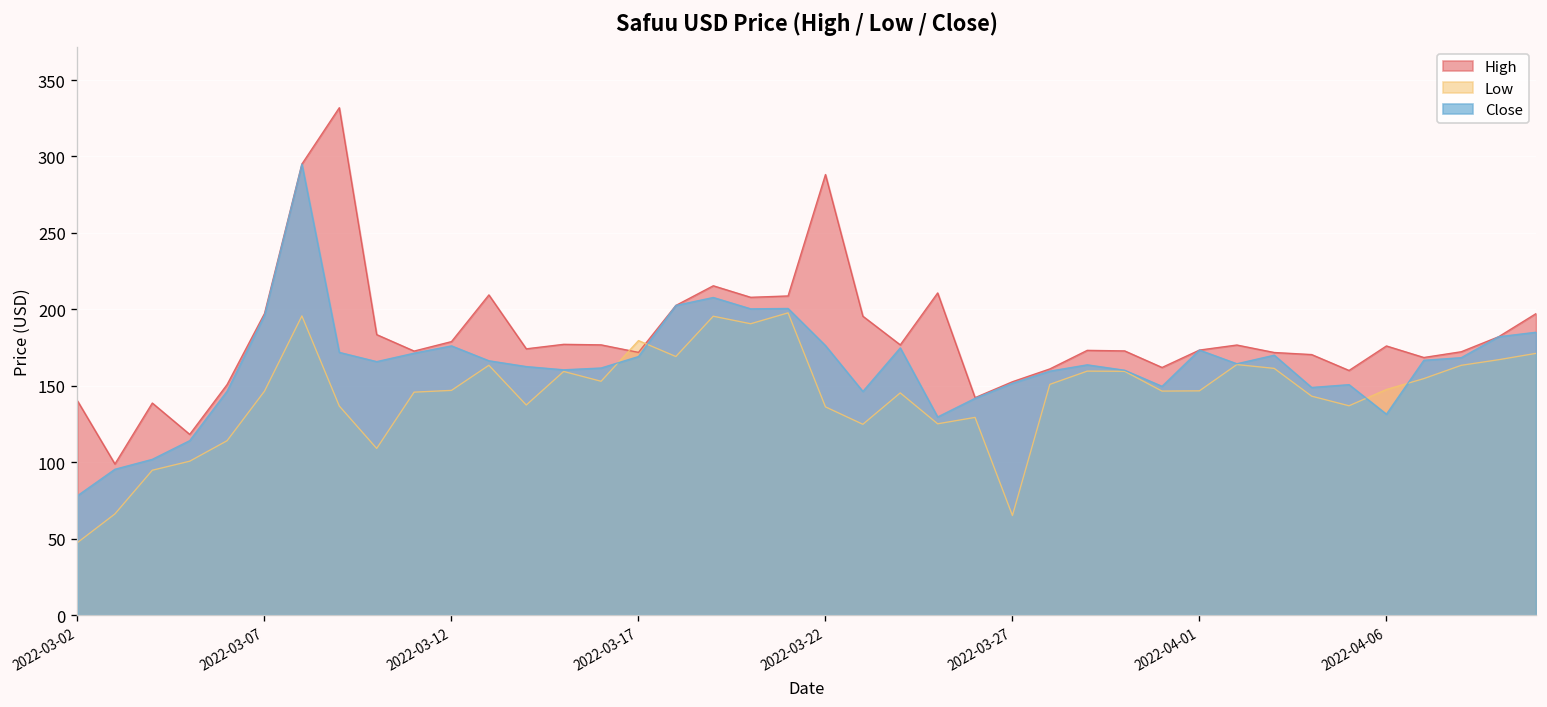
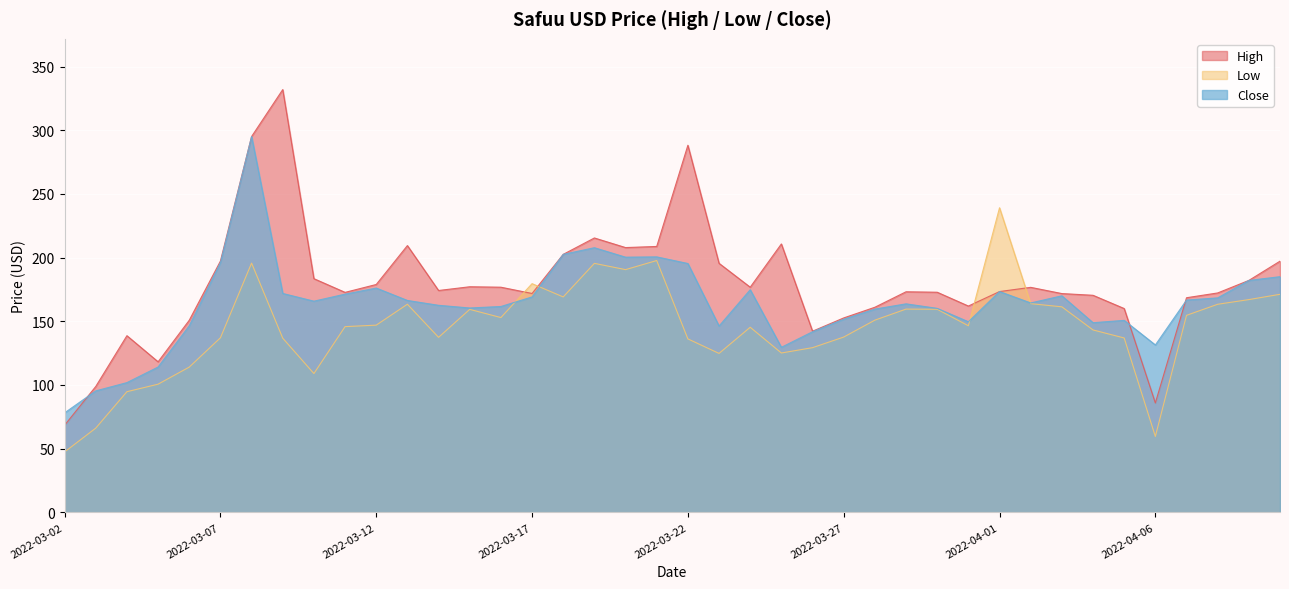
High, 2022-03-02: 140 -> 68
Low, 2022-03-07: 146 -> 137
Close, 2022-03-22: 176 -> 195
Low, 2022-03-27: 65 -> 138
Low, 2022-04-01: 147 -> 239
High, 2022-04-06: 176 -> 86
Low, 2022-04-06: 148 -> 60
